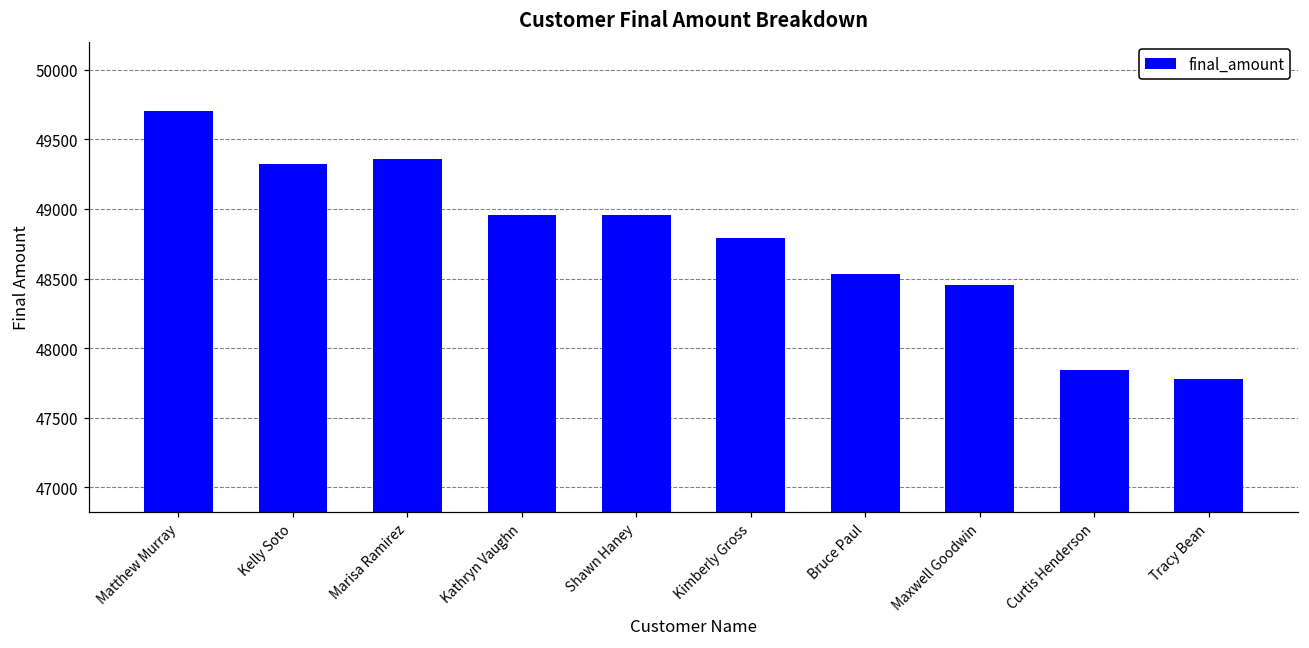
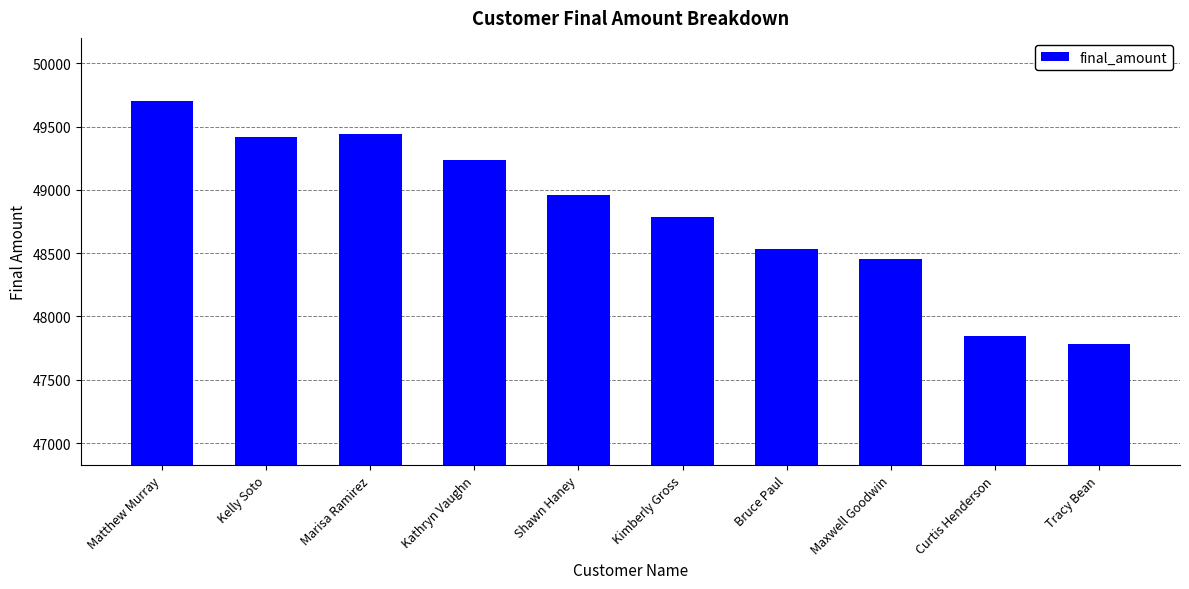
Kelly Soto: 49320 -> 49420
Marisa Ramirez: 49360 -> 49450
Kathryn Vaughn: 48950 -> 49230
